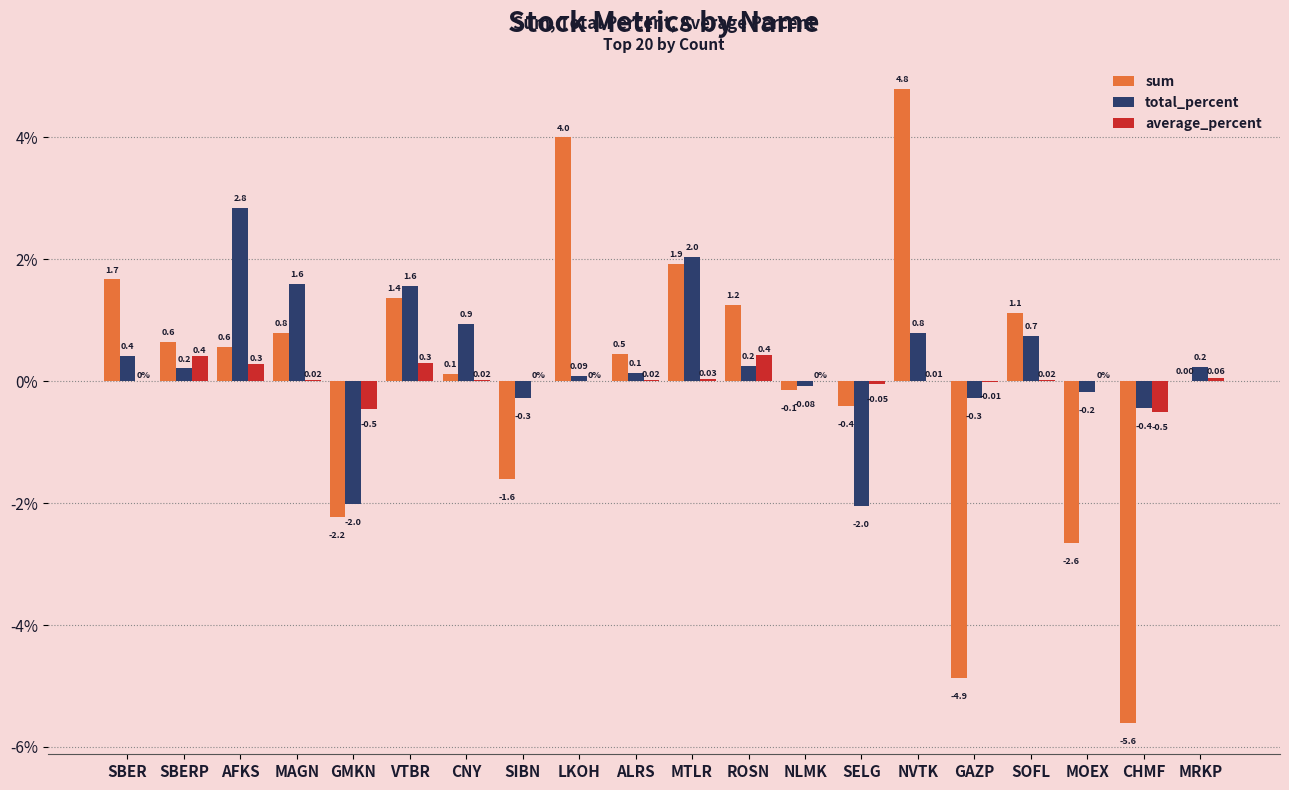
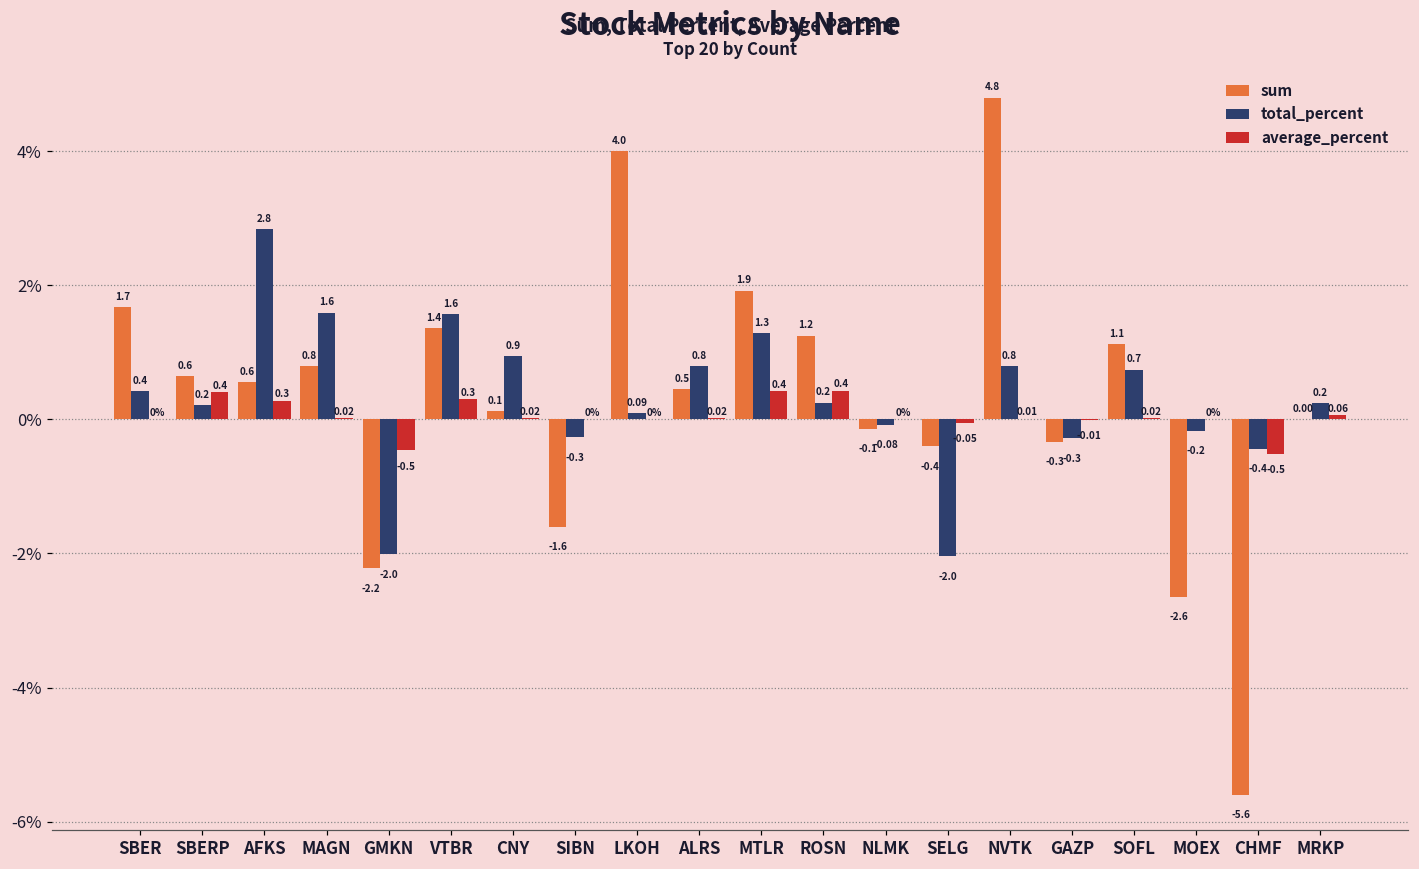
total_percent, ALRS: 0.1 -> 0.8
total_percent, MTLR: 2.0 -> 1.3
average_percent, MTLR: 0.03 -> 0.4
sum, GAZP: -4.9 -> -0.3
